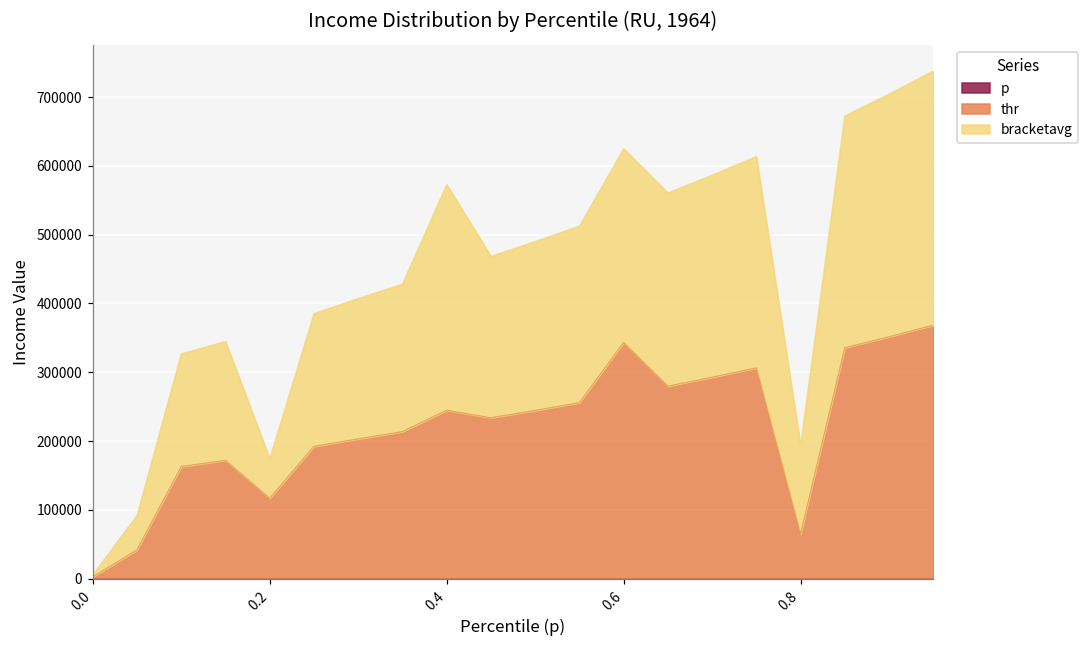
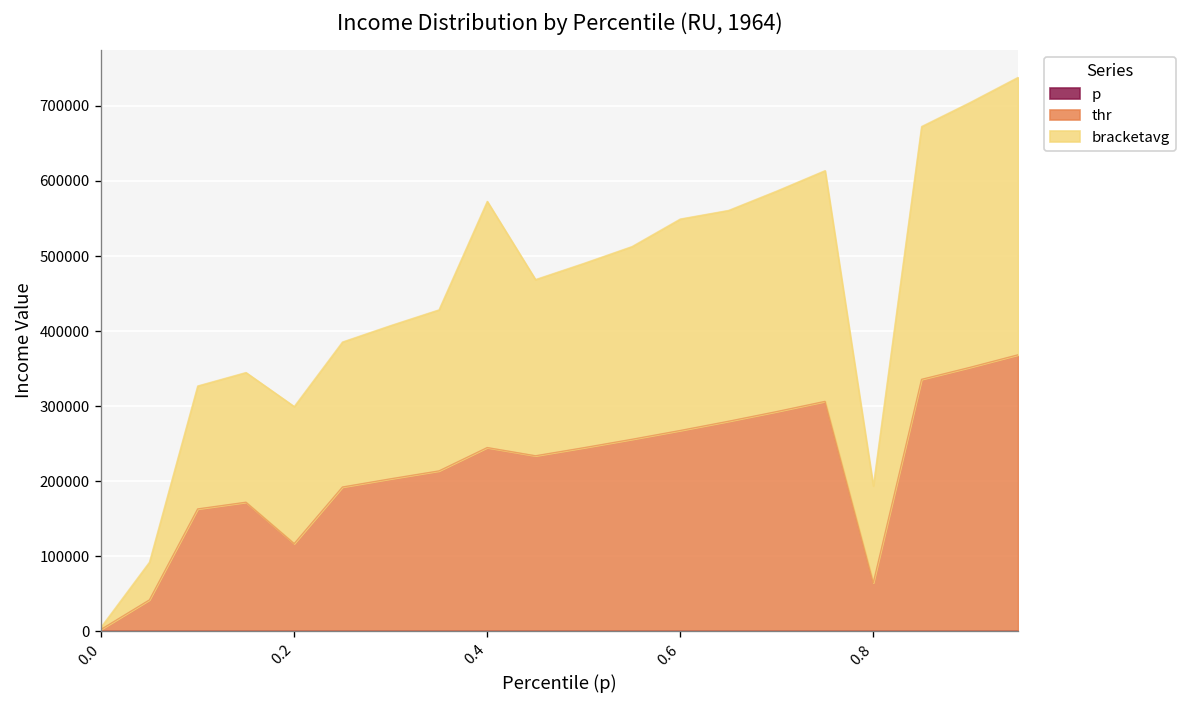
bracketavg, 0.2: 60000 -> 180000
thr, 0.6: 340000 -> 270000
